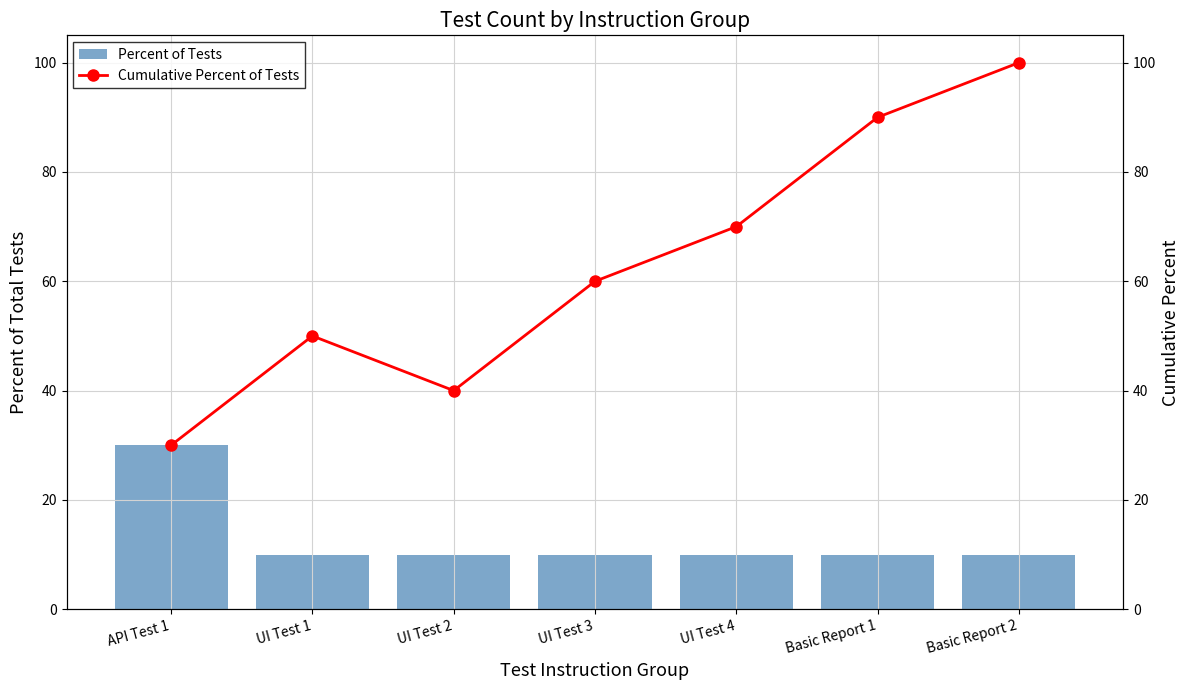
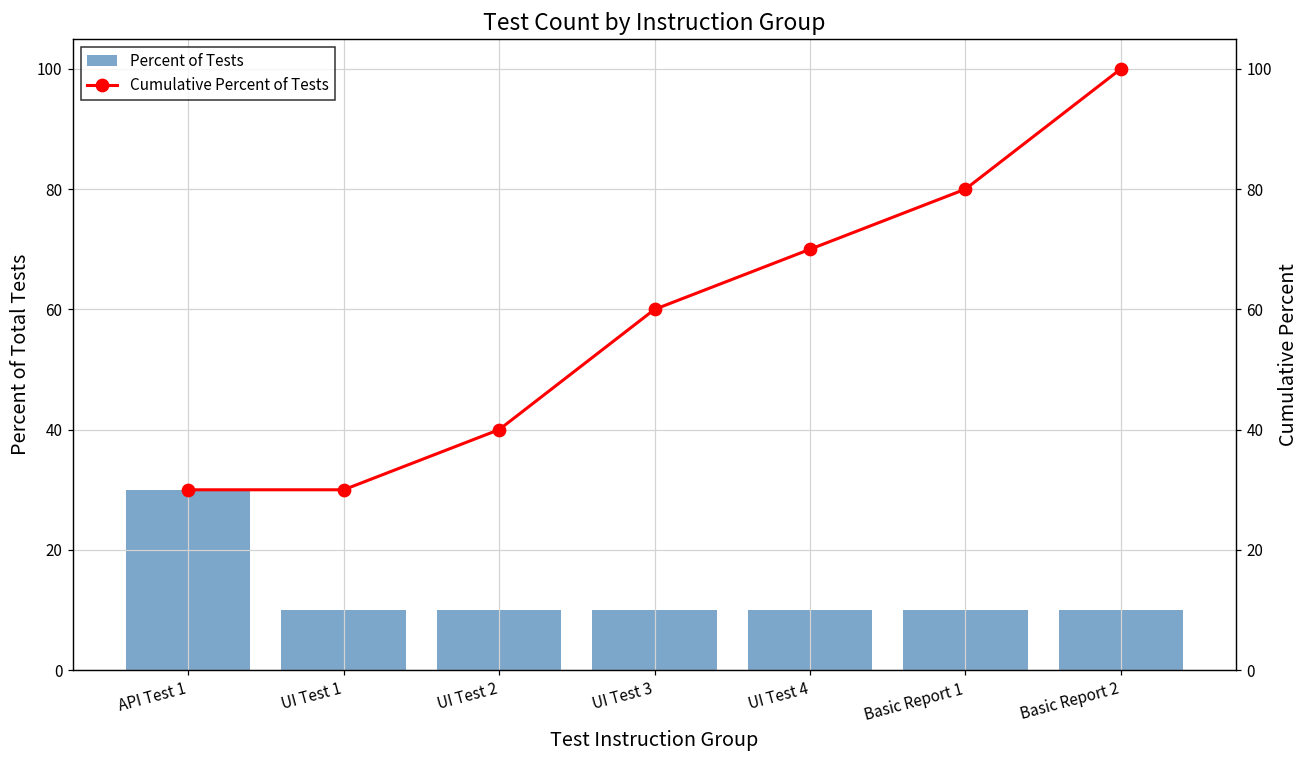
Cumulative Percent of Tests, UI Test 1: 50 -> 30
Cumulative Percent of Tests, Basic Report 1: 90 -> 80
